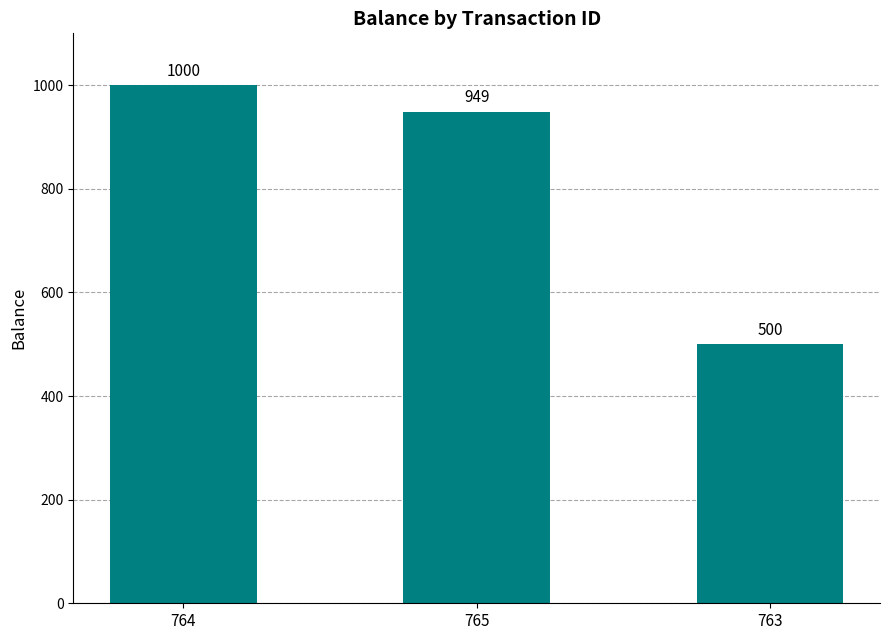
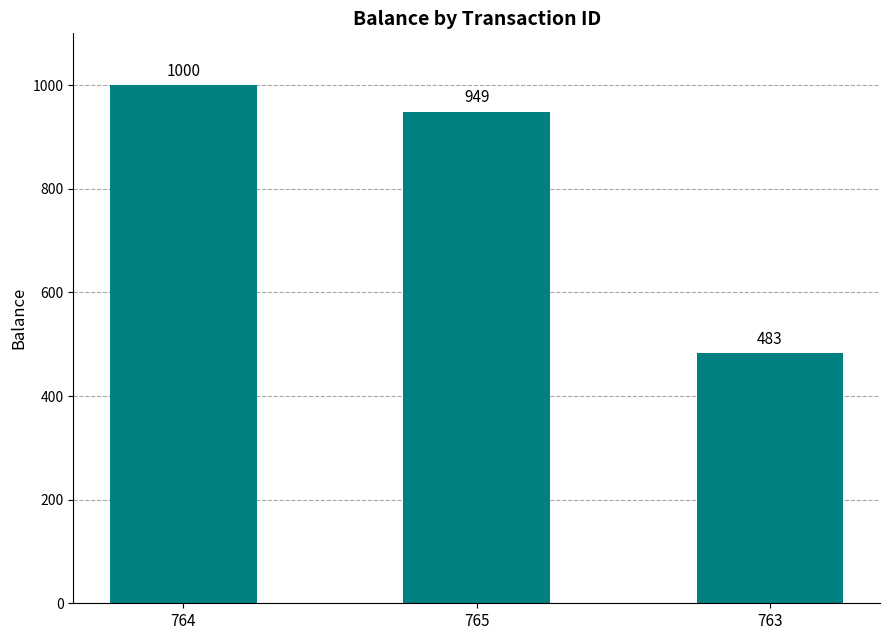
763: 500 -> 483
